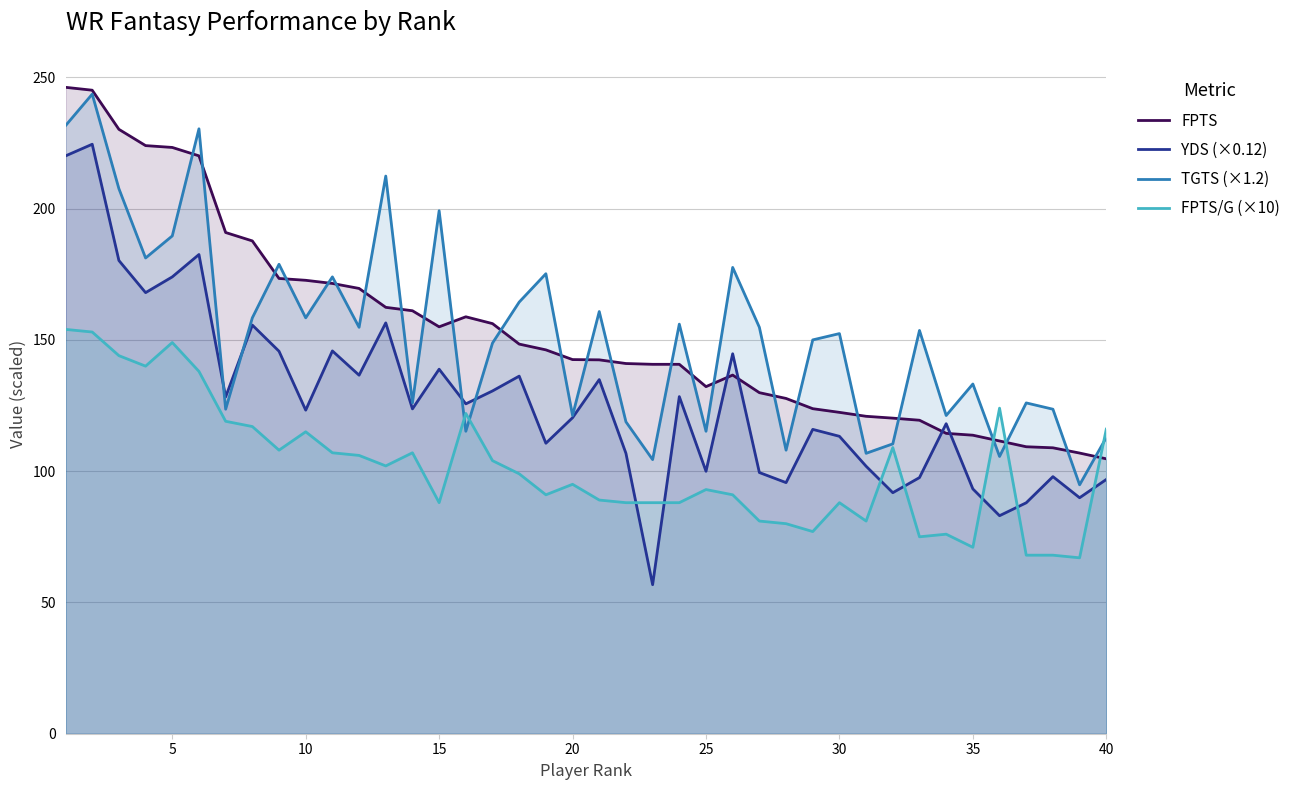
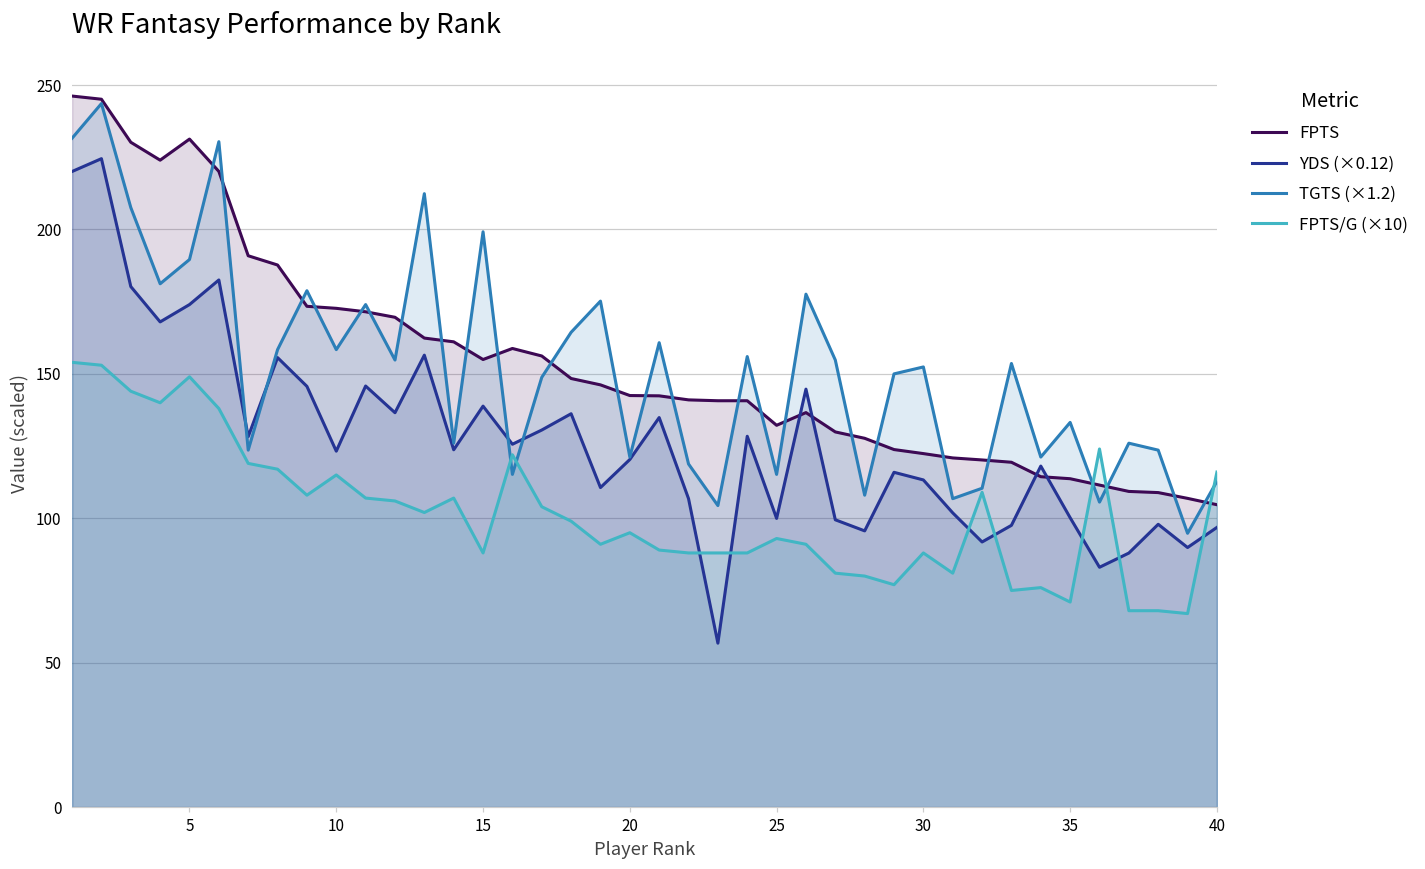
FPTS, 5: 223 -> 231
YDS (×0.12), 35: 93 -> 100
